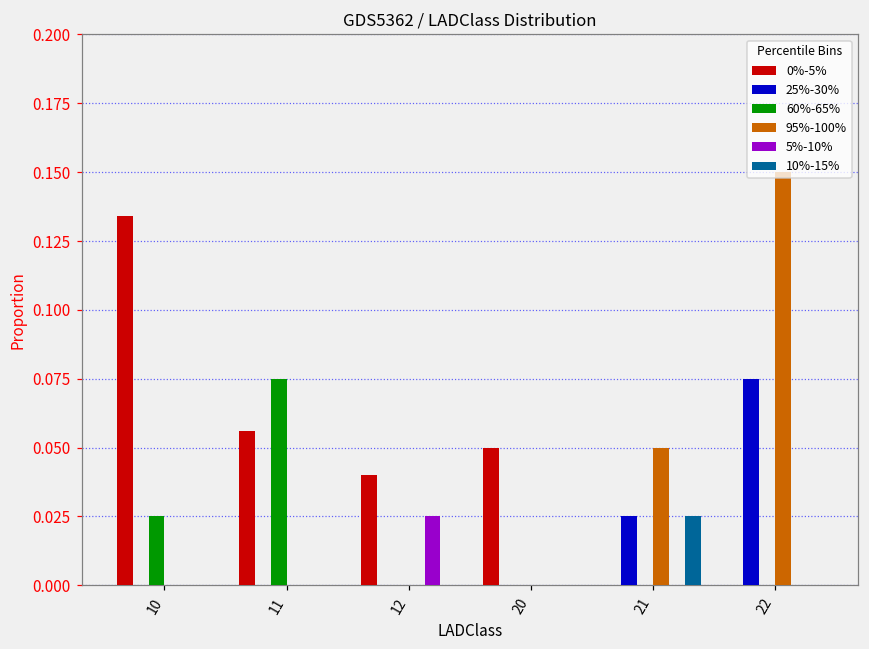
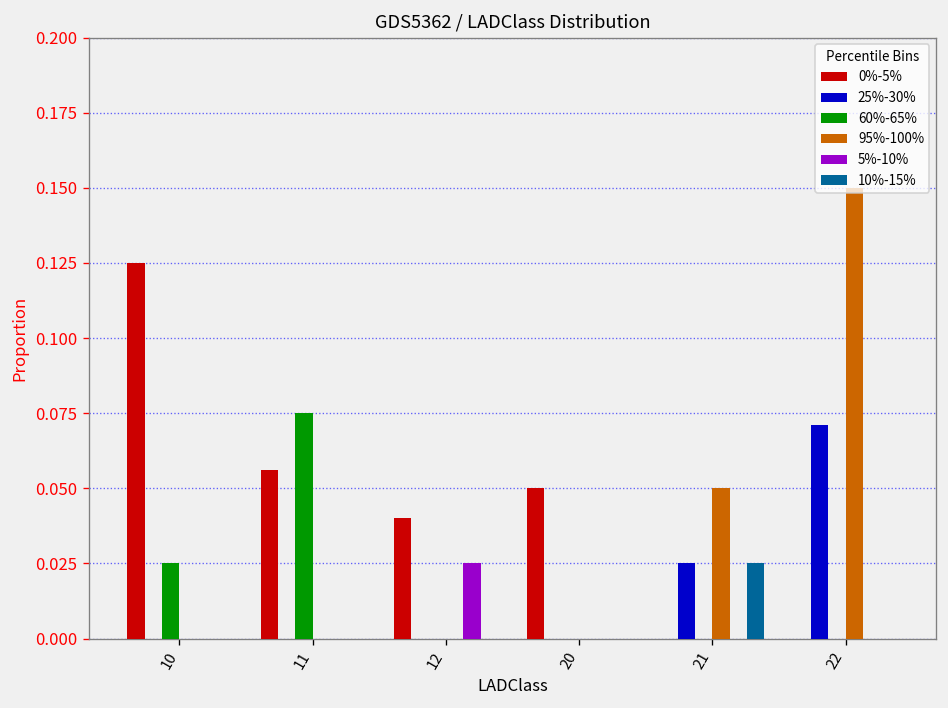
0%-5%, 10: 0.134 -> 0.125
25%-30%, 22: 0.075 -> 0.071
